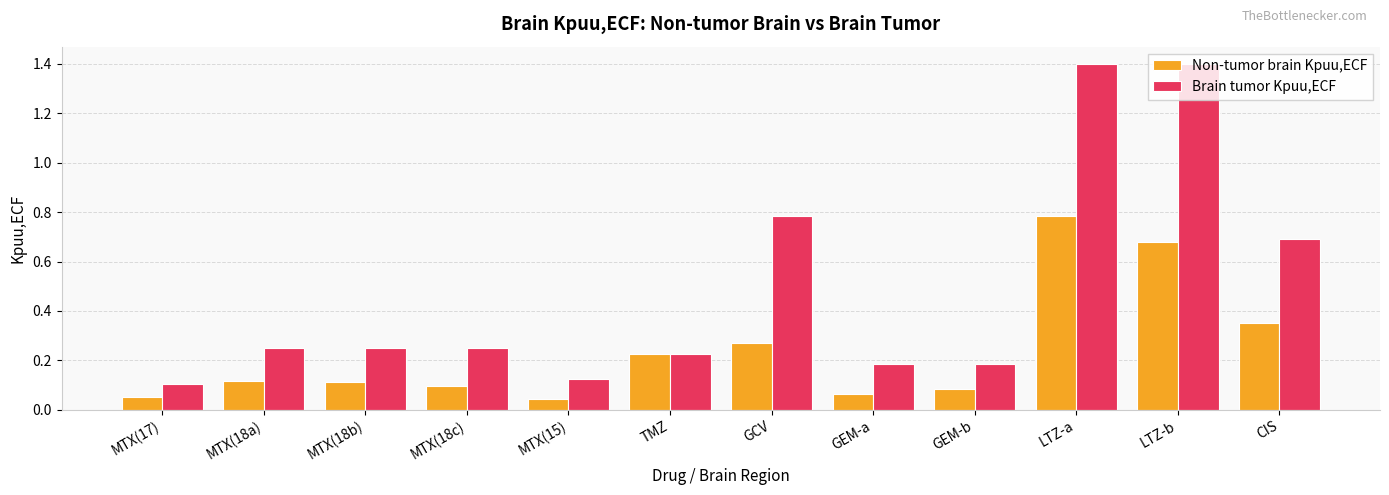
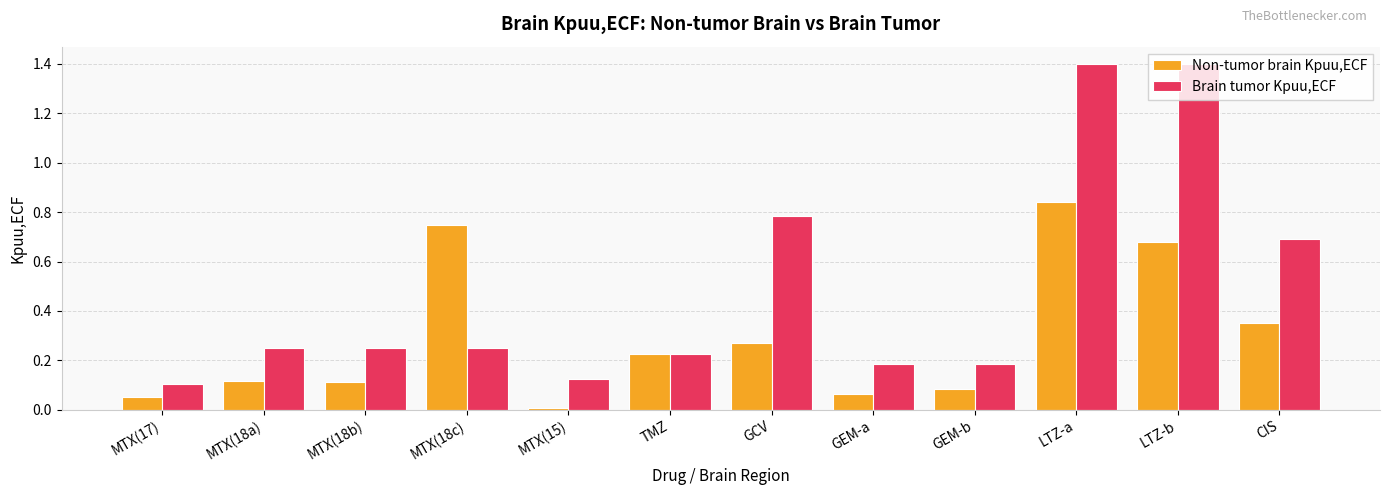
Non-tumor brain Kpuu,ECF, MTX(18c): 0.10 -> 0.75
Non-tumor brain Kpuu,ECF, MTX(15): 0.04 -> 0.01
Non-tumor brain Kpuu,ECF, LTZ-a: 0.79 -> 0.84
